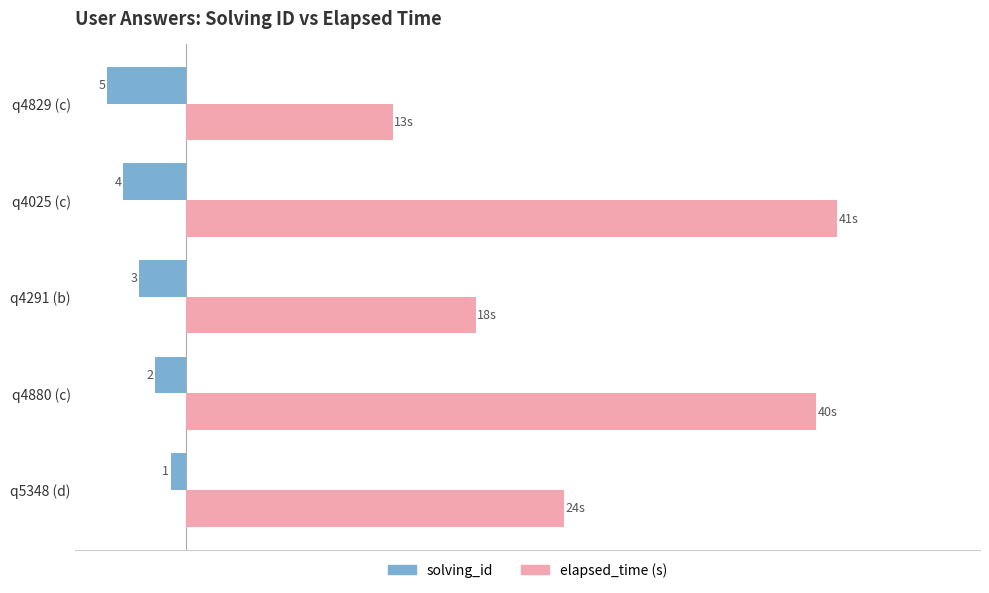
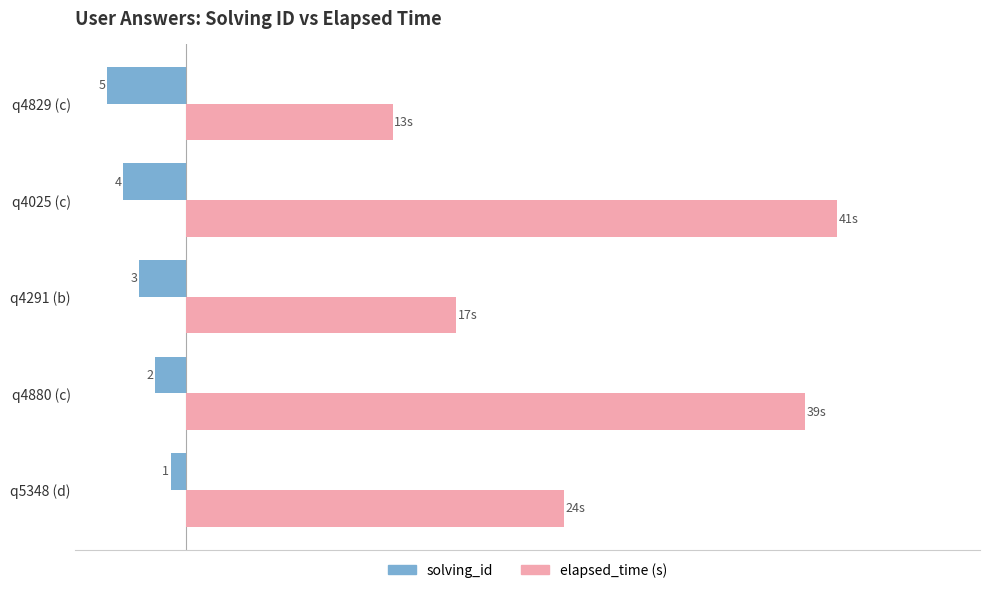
elapsed_time (s), q4291 (b): 18s -> 17s
elapsed_time (s), q4880 (c): 40s -> 39s
